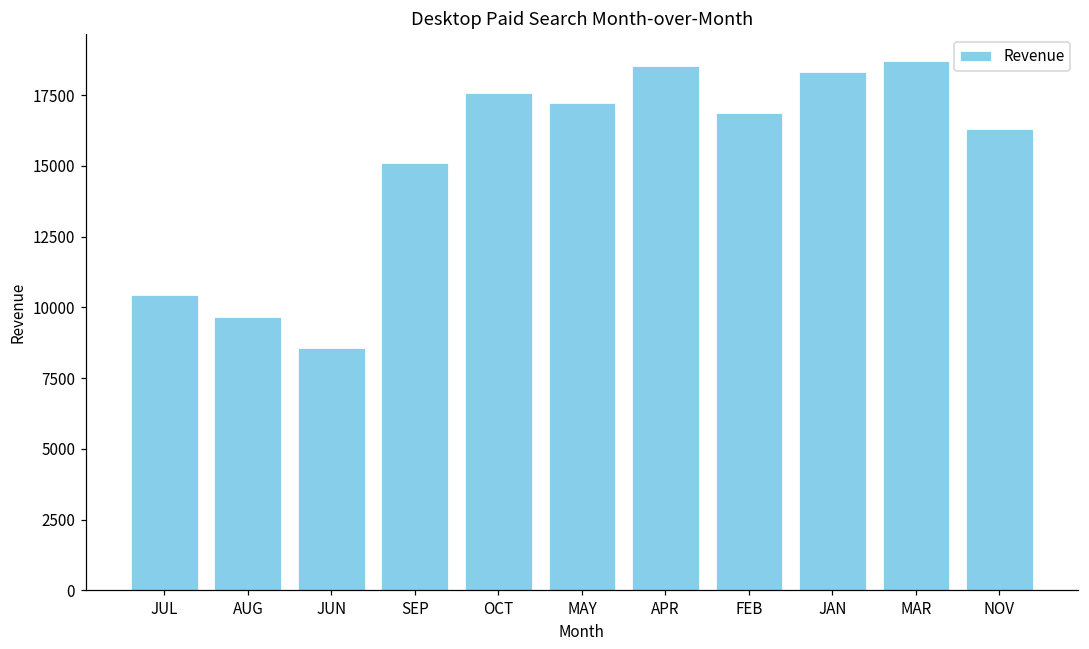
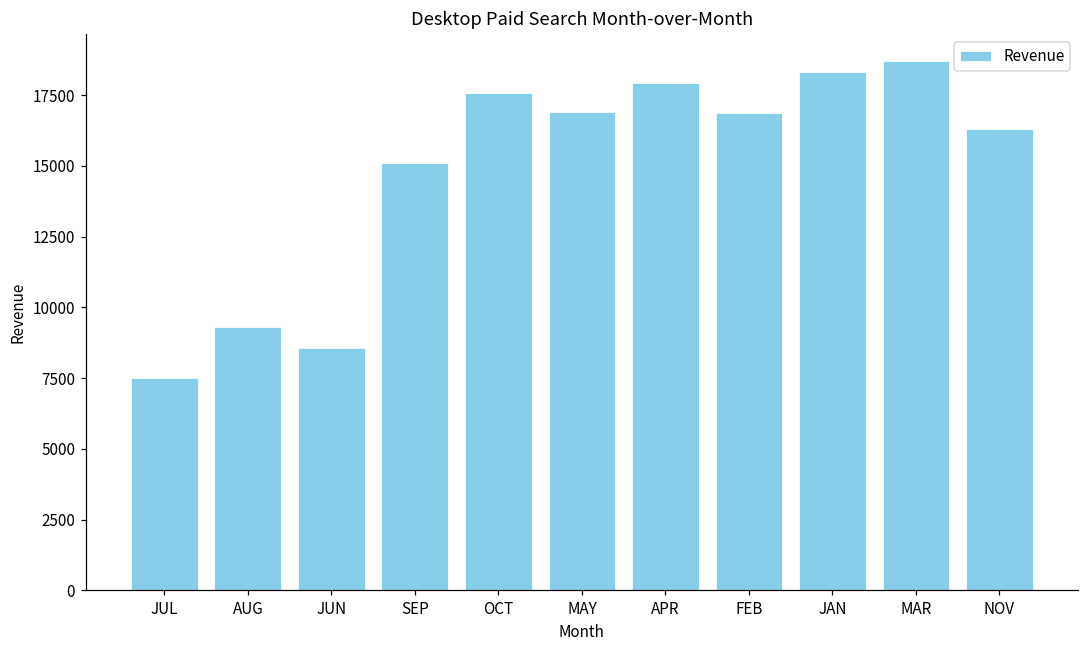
JUL: 10400 -> 7500
AUG: 9700 -> 9300
MAY: 17200 -> 16900
APR: 18500 -> 17900
